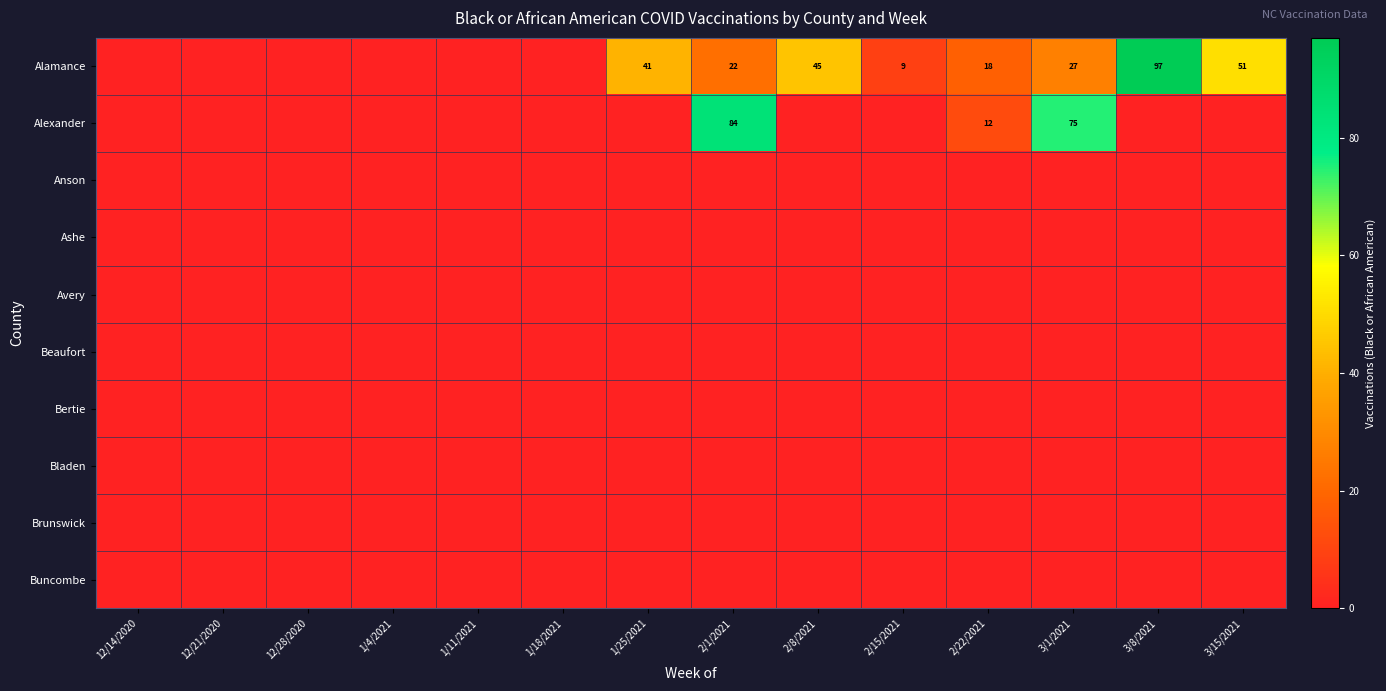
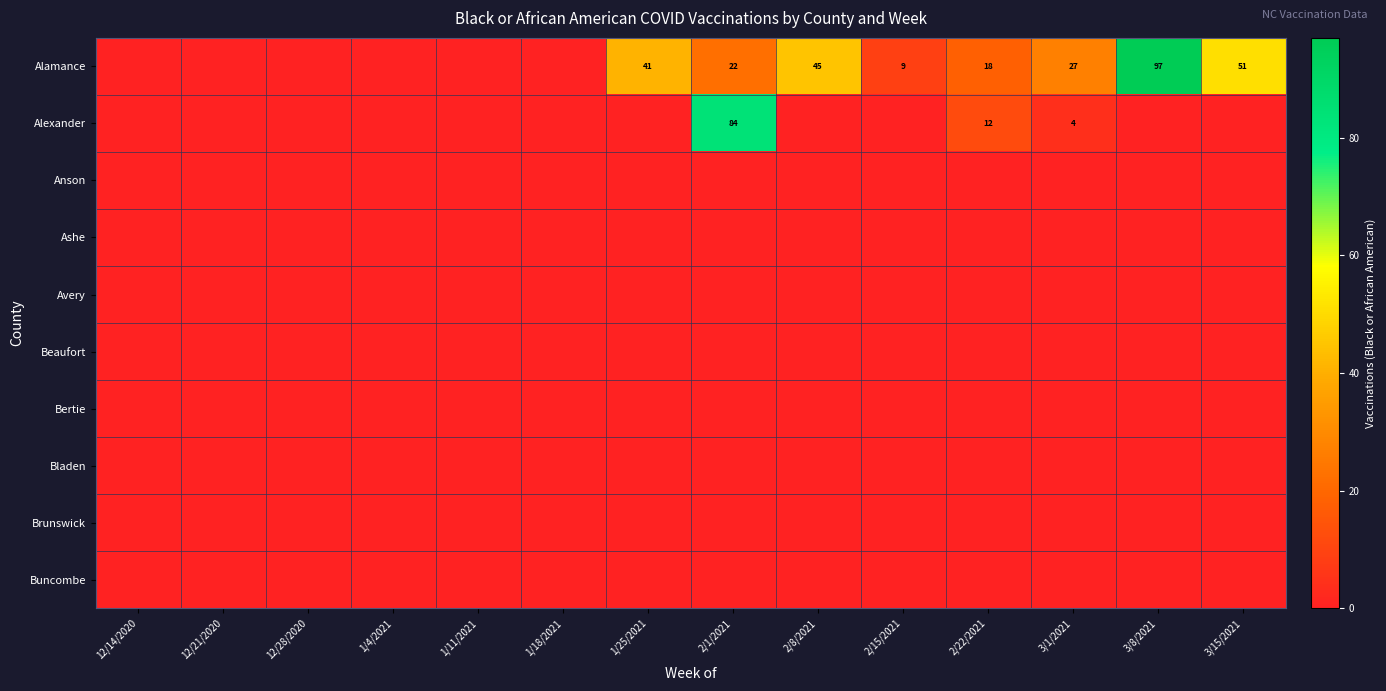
Alexander, 3/1/2021: 75 -> 4
